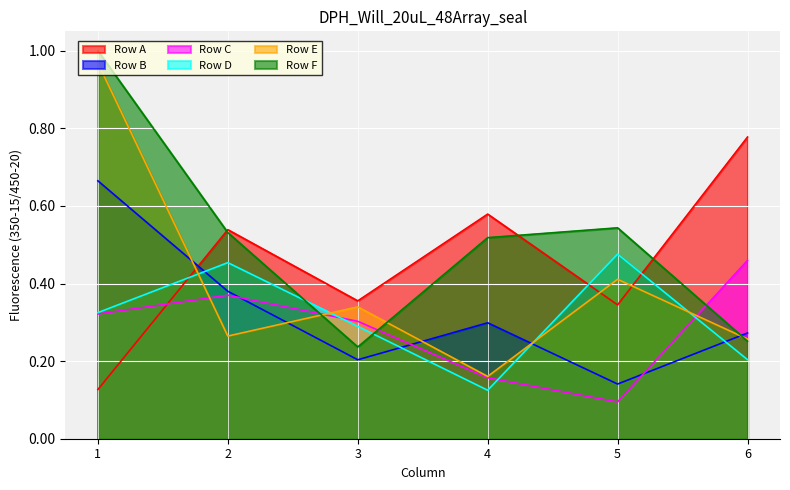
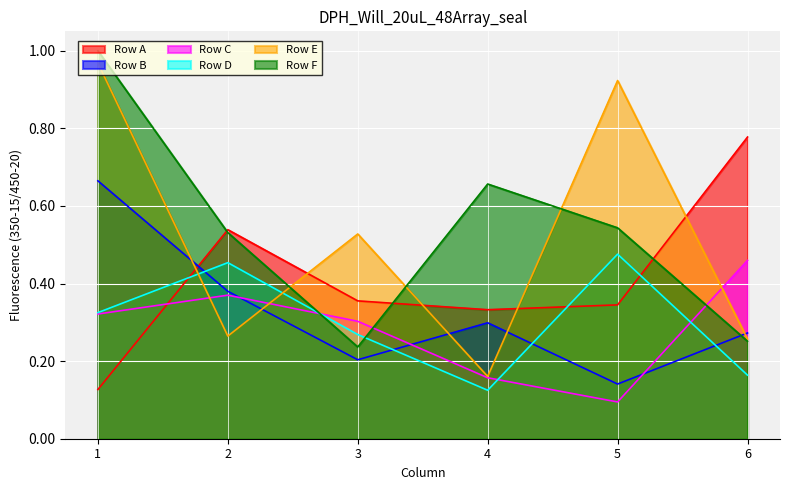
Row D, 3: 0.29 -> 0.27
Row E, 3: 0.34 -> 0.53
Row A, 4: 0.58 -> 0.33
Row F, 4: 0.52 -> 0.66
Row E, 5: 0.41 -> 0.92
Row D, 6: 0.20 -> 0.16
